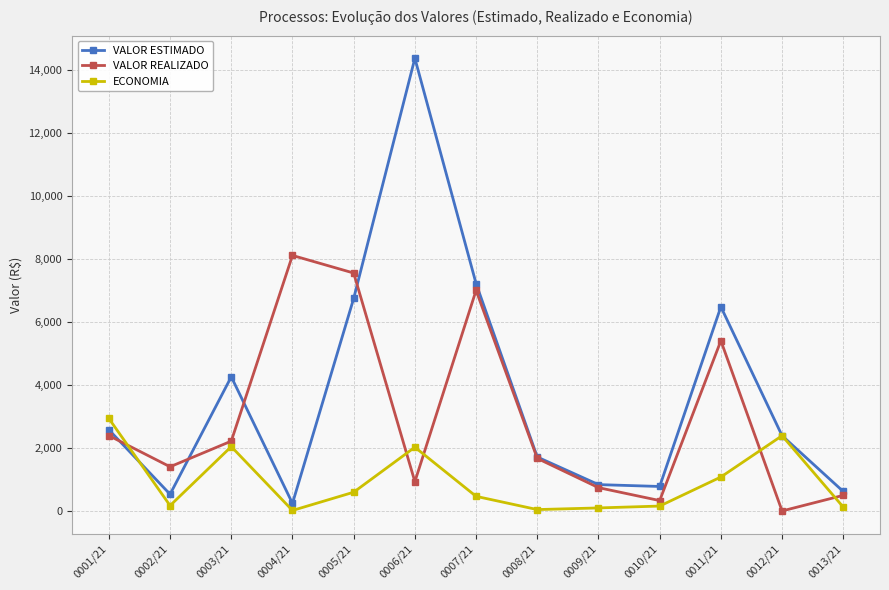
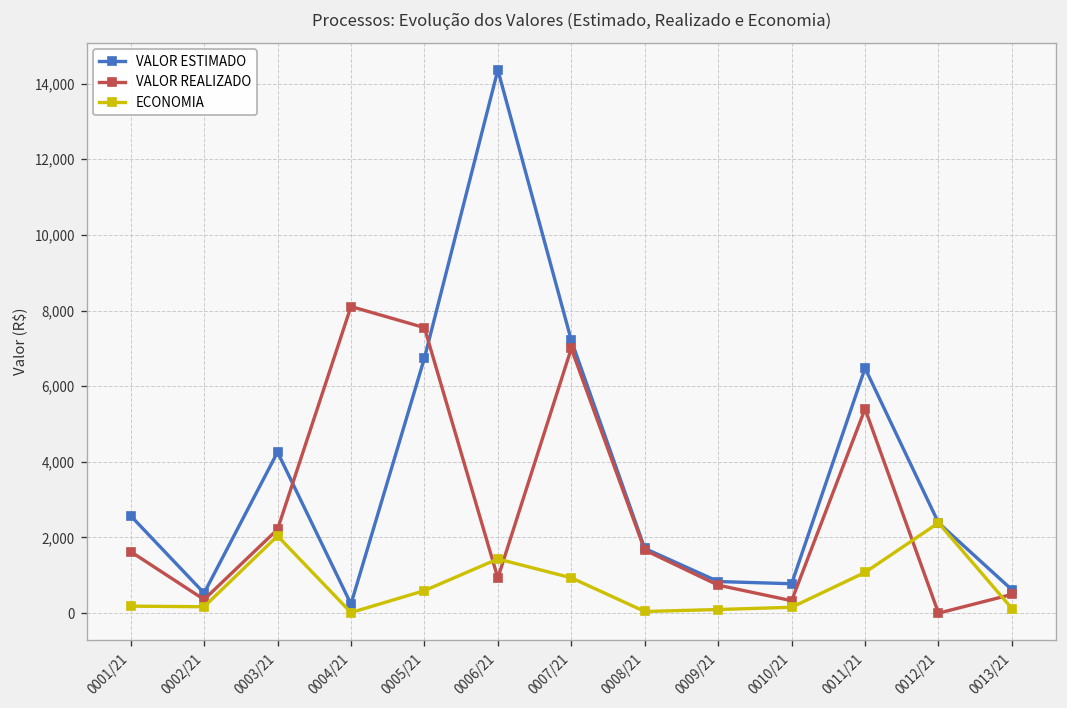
VALOR REALIZADO, 0001/21: 2,400 -> 1,600
ECONOMIA, 0001/21: 2,900 -> 200
VALOR REALIZADO, 0002/21: 1,400 -> 400
ECONOMIA, 0006/21: 2,000 -> 1,400
ECONOMIA, 0007/21: 500 -> 900
